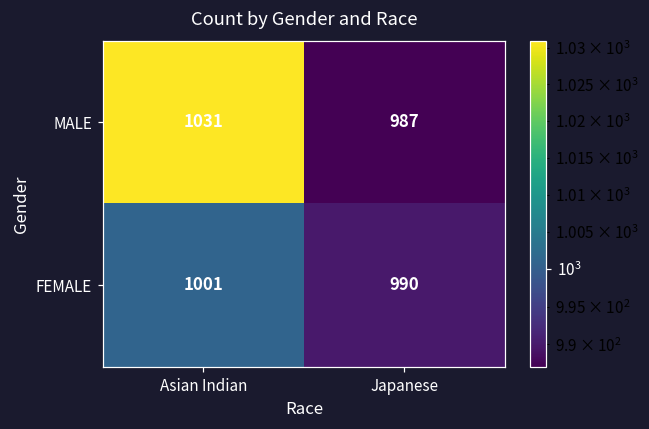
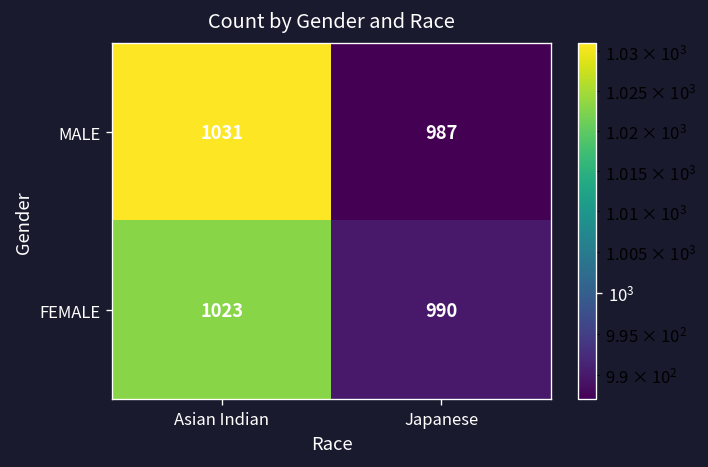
FEMALE, Asian Indian: 1001 -> 1023
